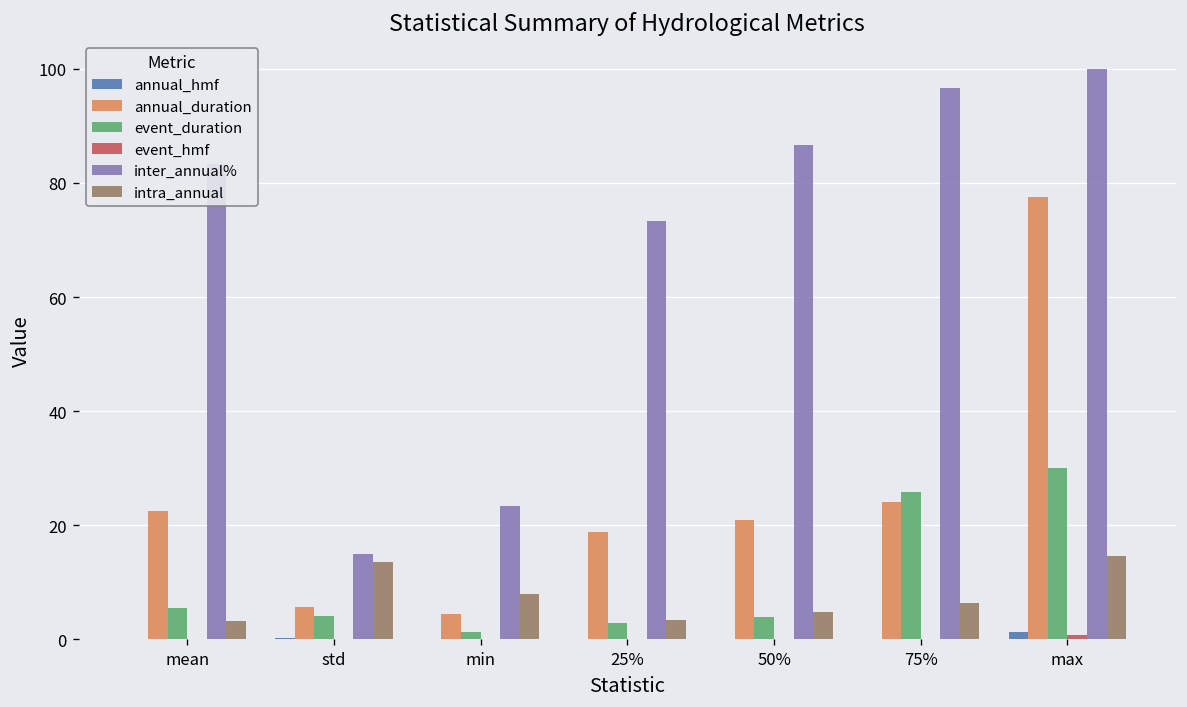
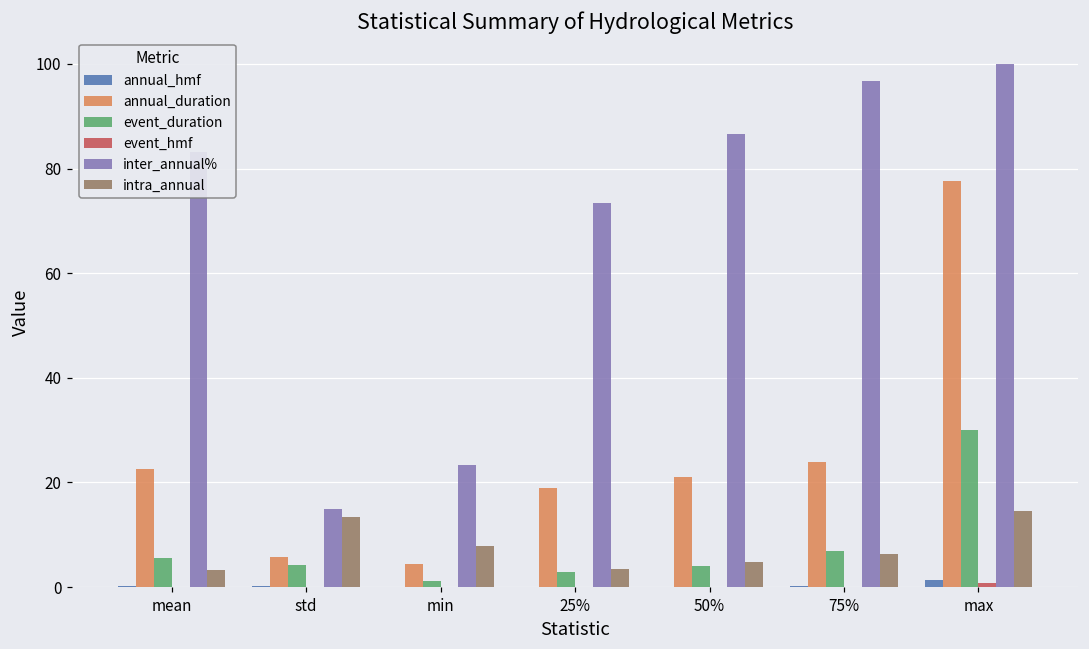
event_duration, 75%: 26 -> 7
